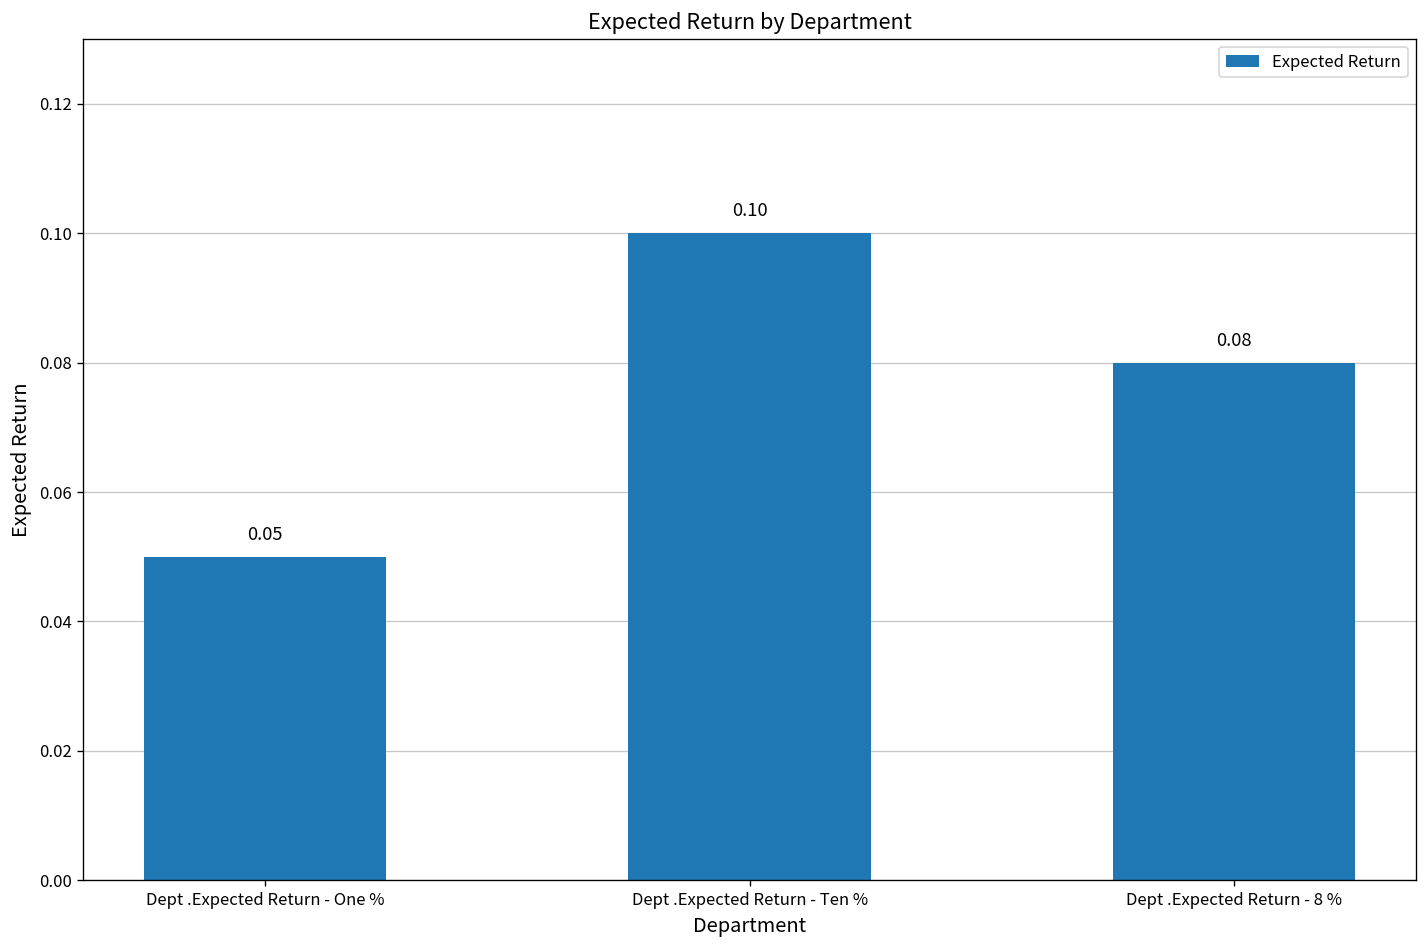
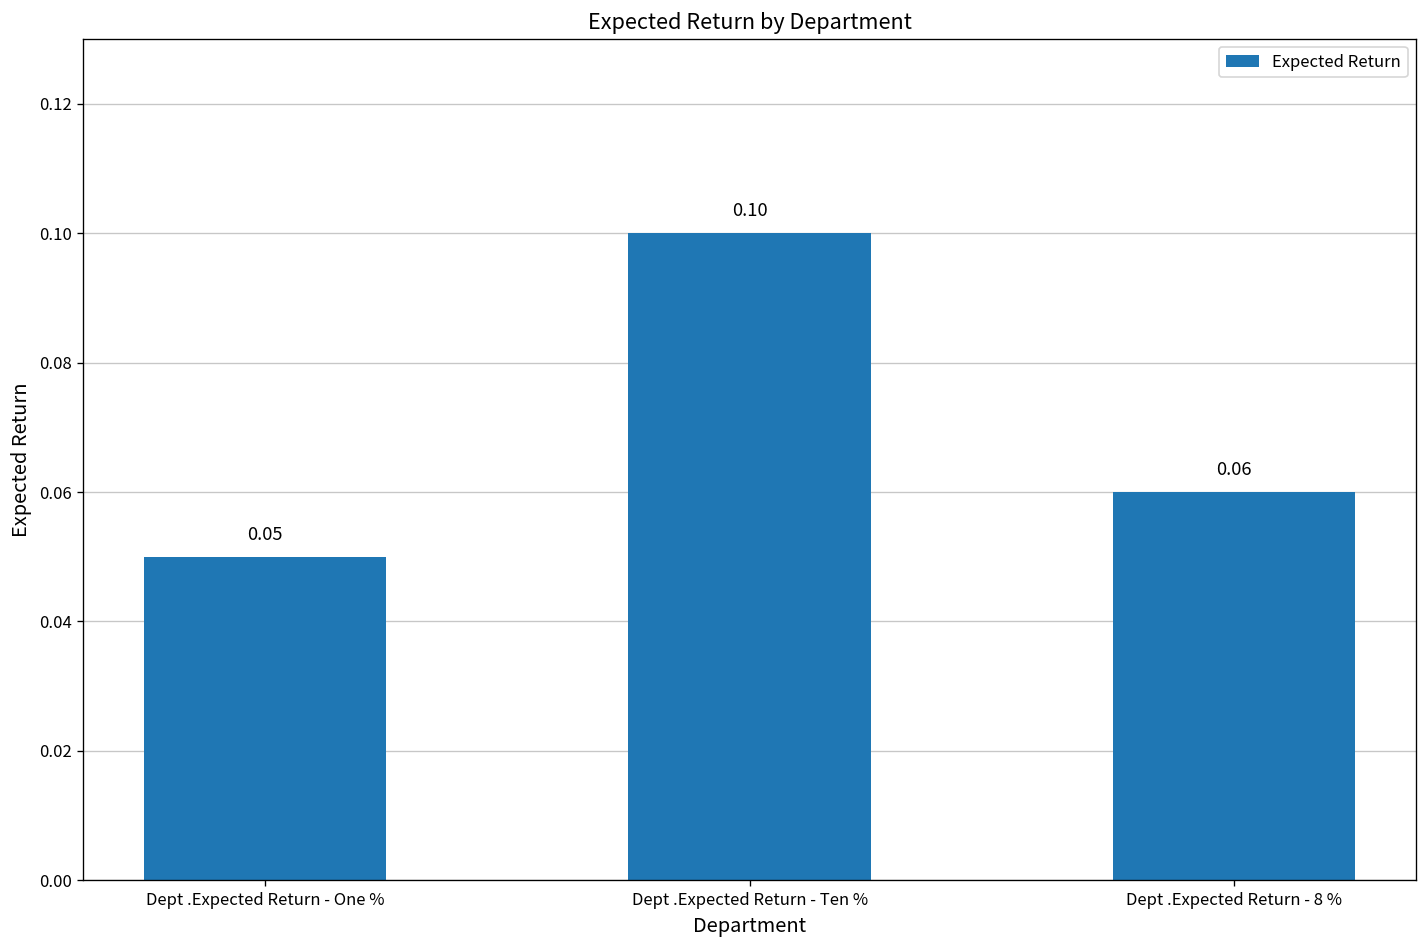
Dept .Expected Return - 8 %: 0.08 -> 0.06
